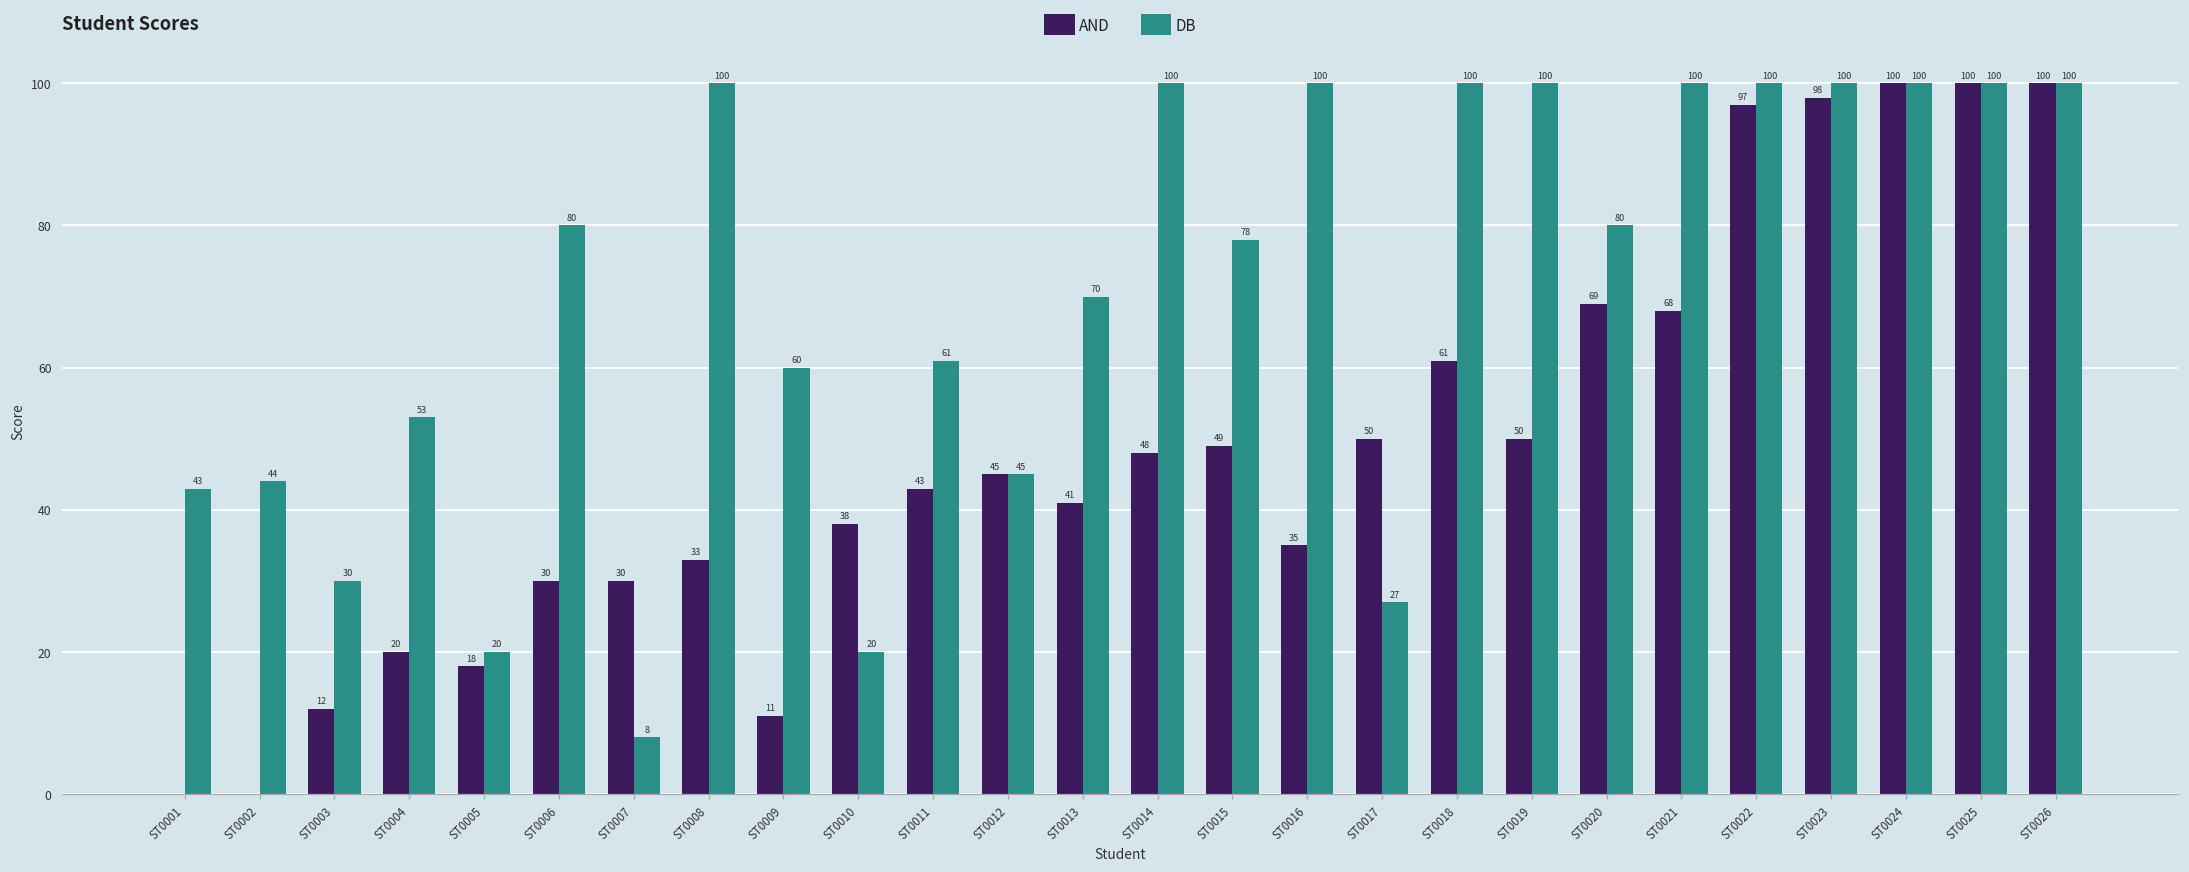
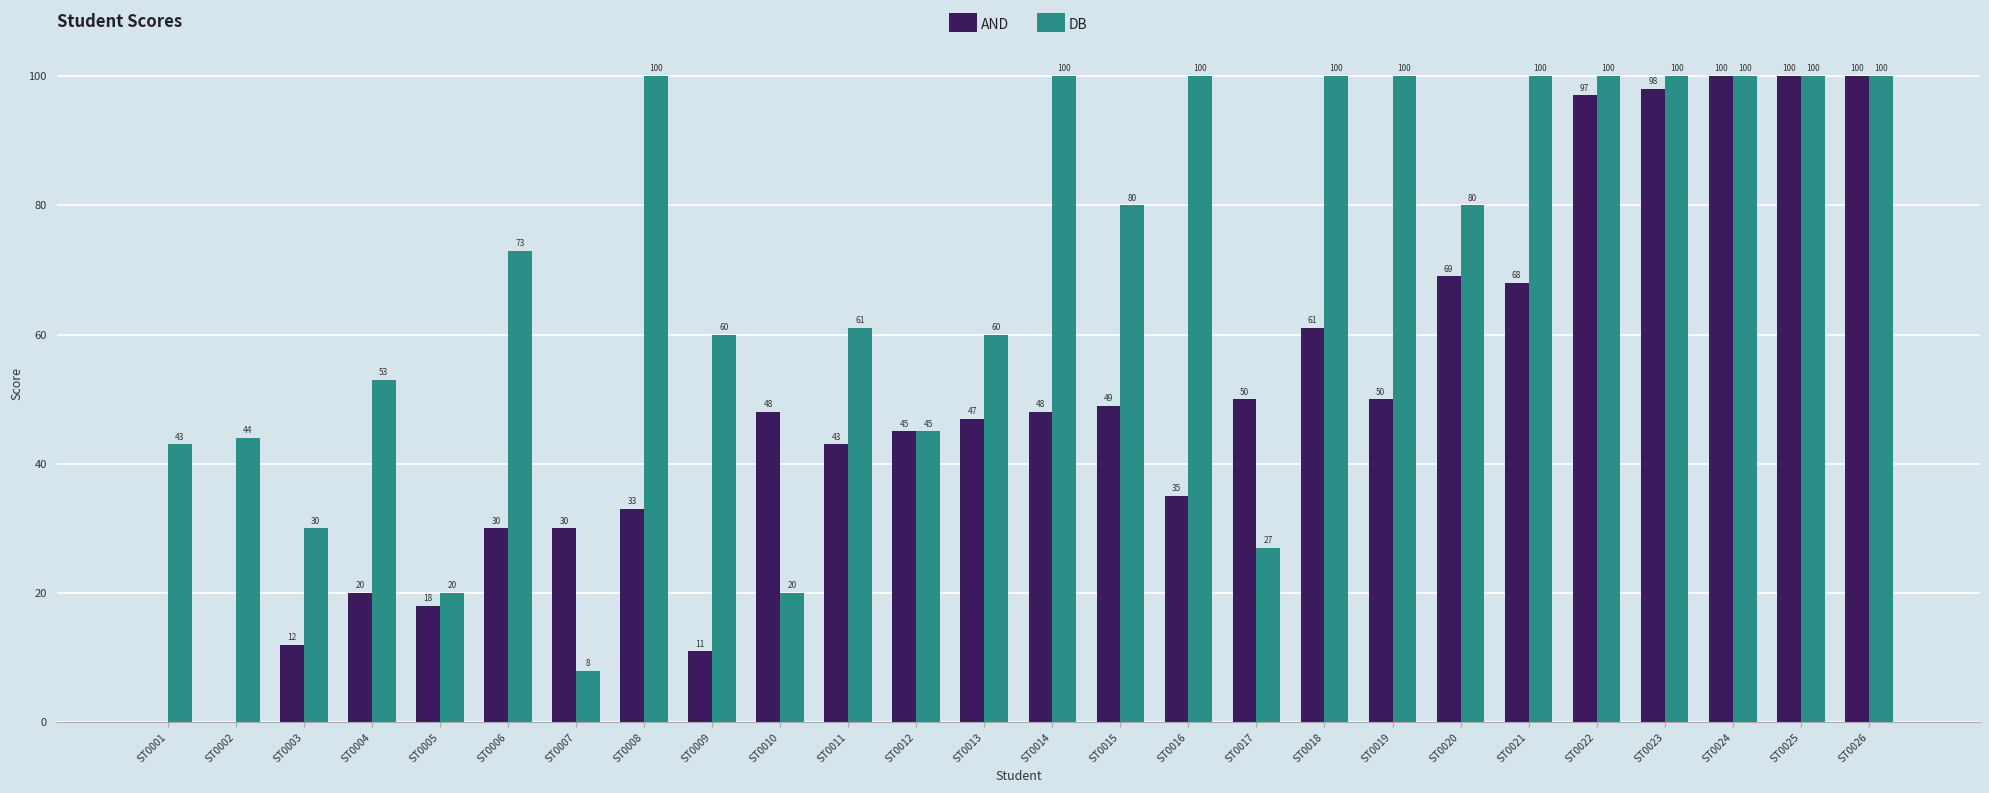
DB, ST0006: 80 -> 73
AND, ST0010: 38 -> 48
AND, ST0013: 41 -> 47
DB, ST0013: 70 -> 60
DB, ST0015: 78 -> 80
